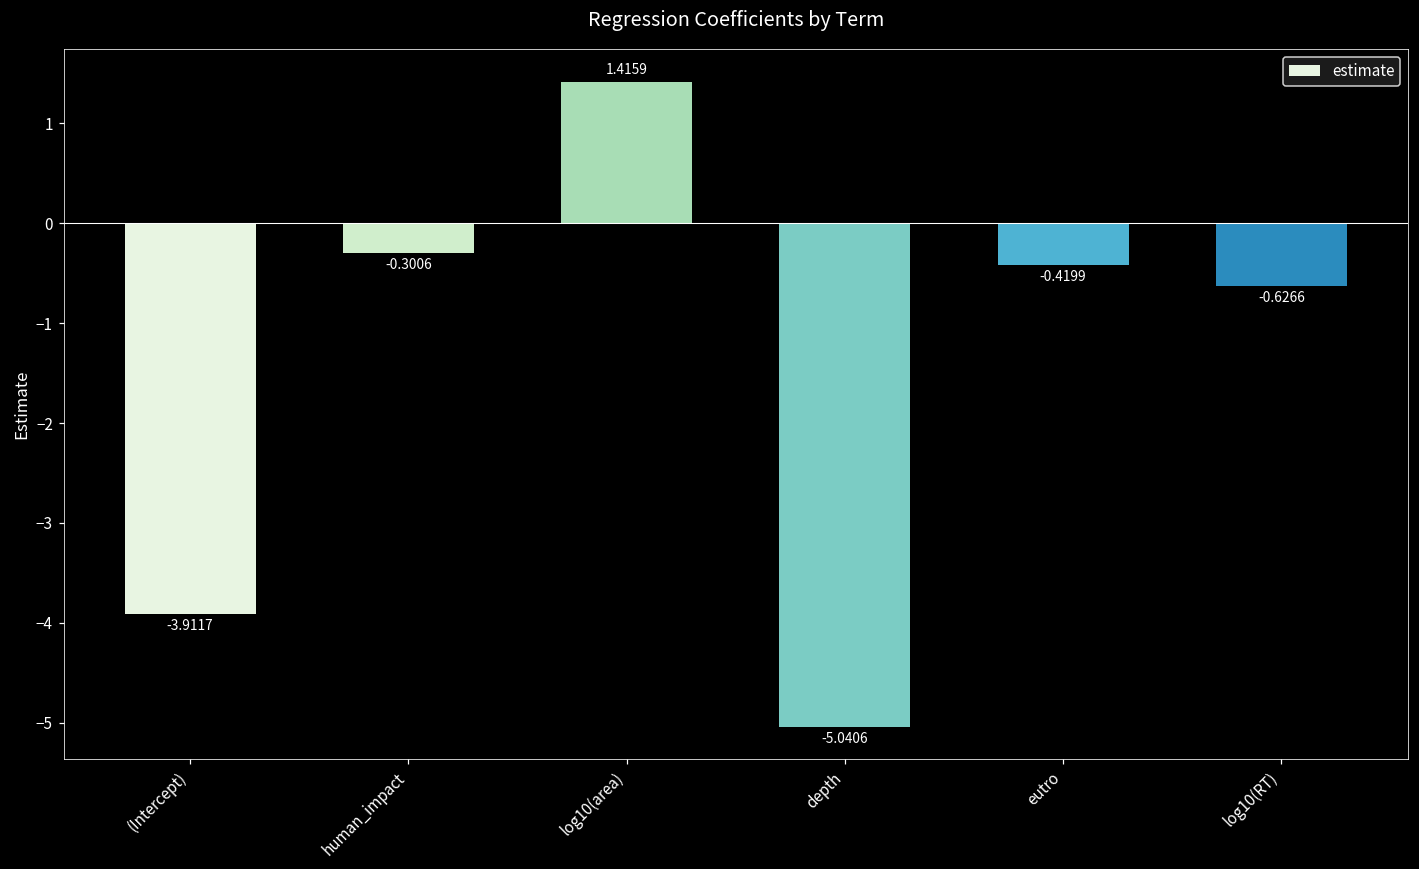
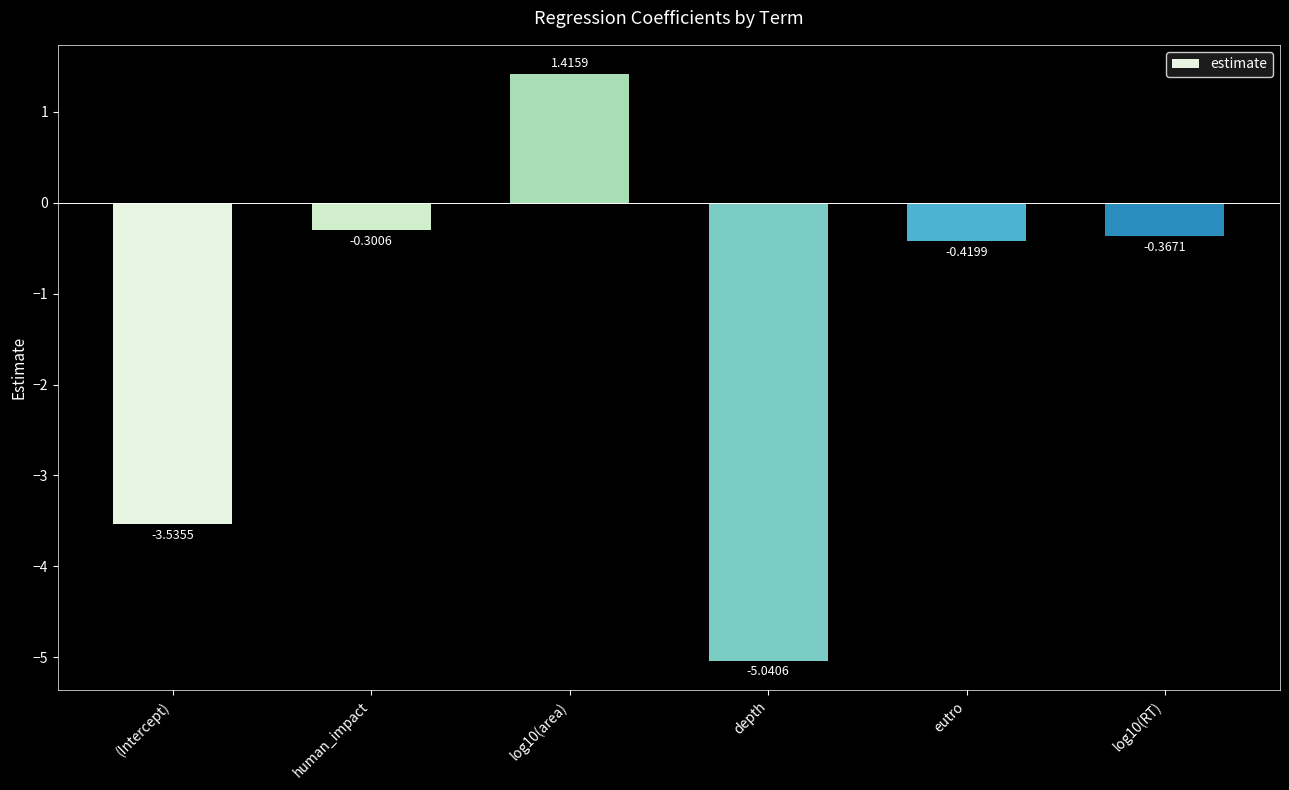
(Intercept): -3.9117 -> -3.5355
log10(RT): -0.6266 -> -0.3671
